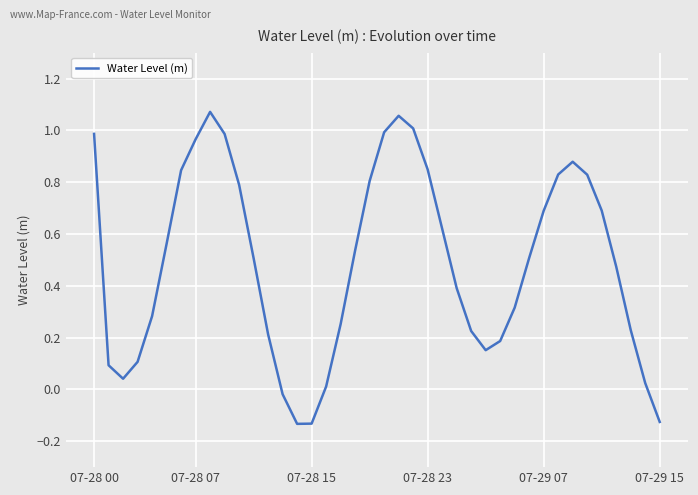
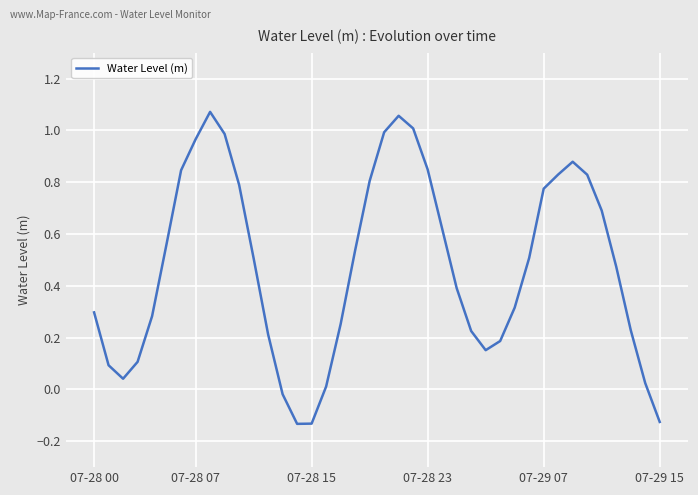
07-28 00: 0.99 -> 0.30
07-29 07: 0.69 -> 0.77
